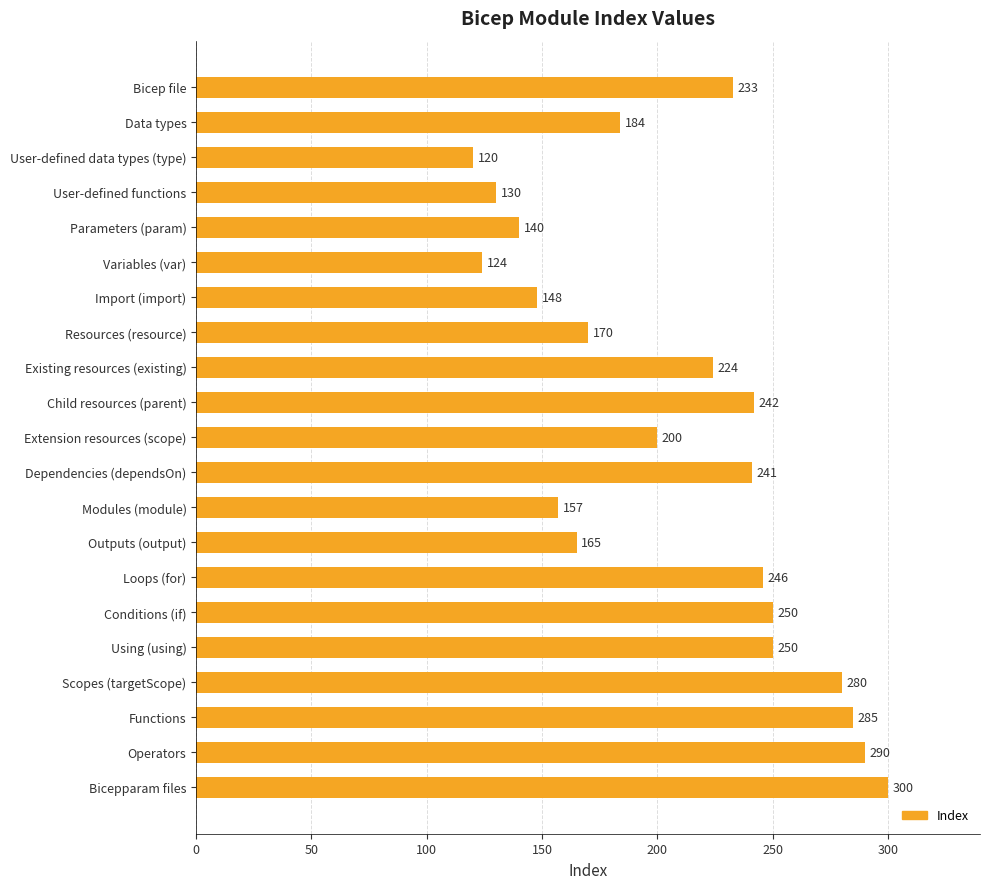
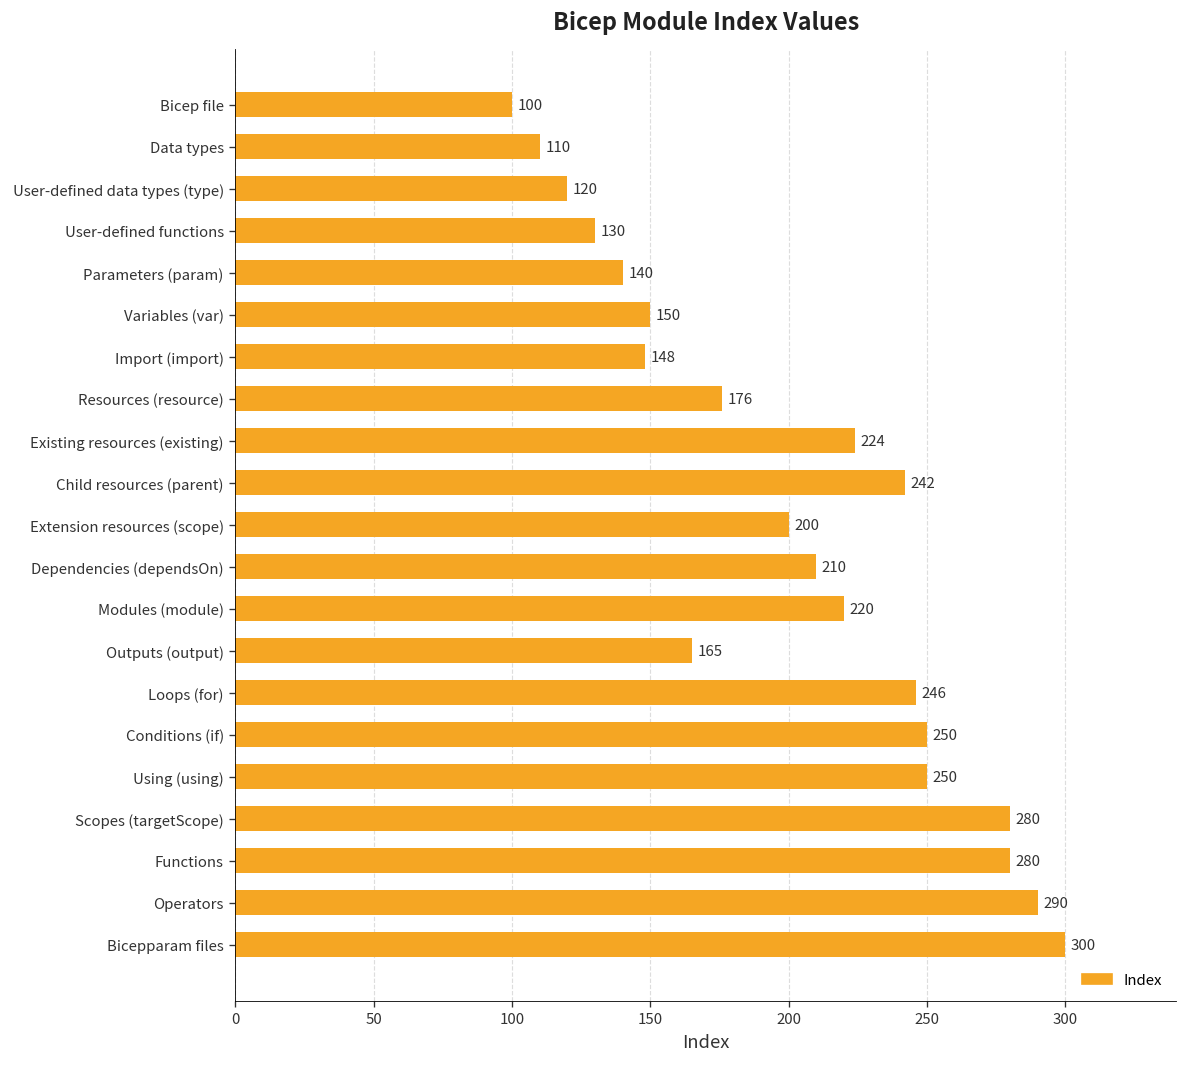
Bicep file: 233 -> 100
Data types: 184 -> 110
Variables (var): 124 -> 150
Resources (resource): 170 -> 176
Dependencies (dependsOn): 241 -> 210
Modules (module): 157 -> 220
Functions: 285 -> 280
